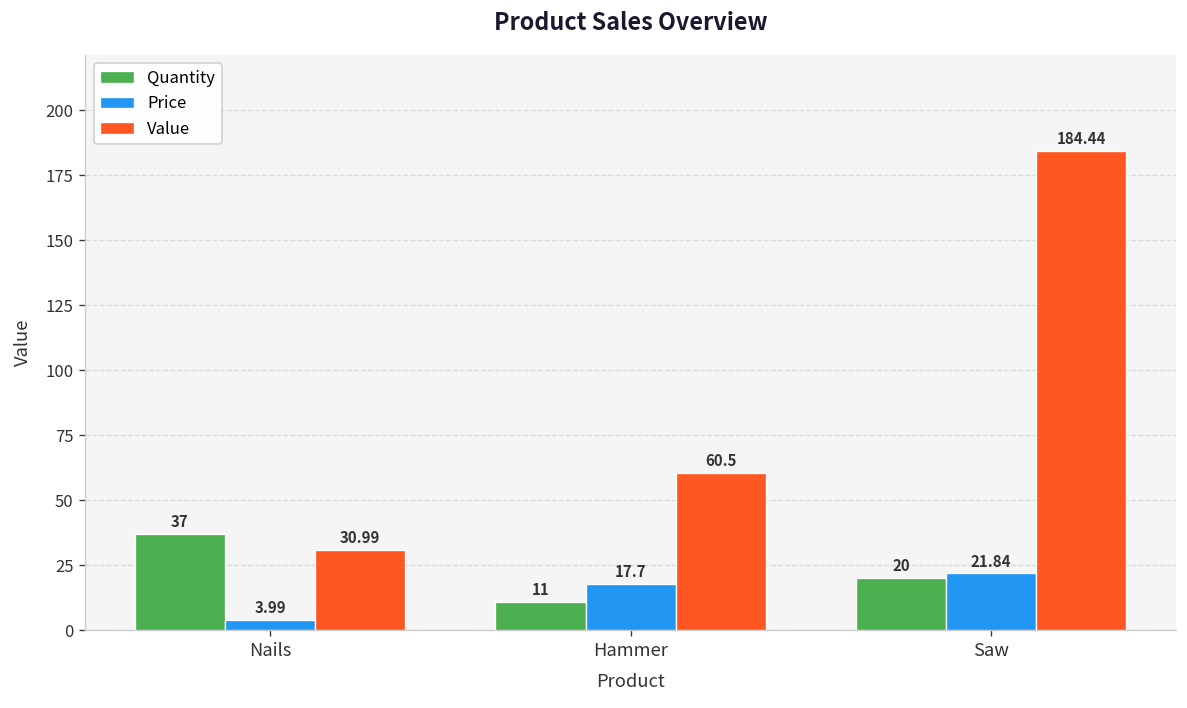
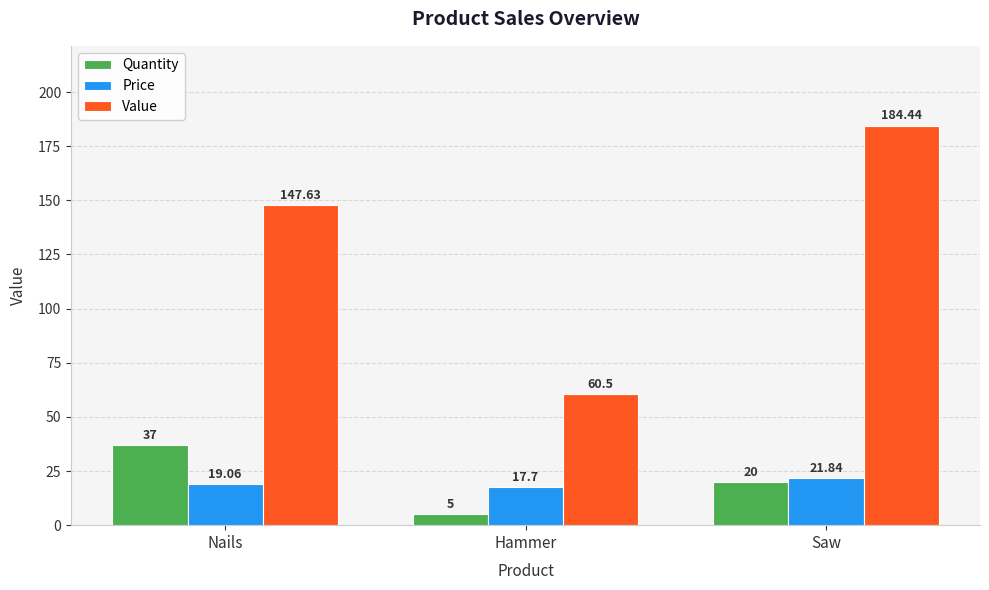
Price, Nails: 3.99 -> 19.06
Value, Nails: 30.99 -> 147.63
Quantity, Hammer: 11 -> 5
